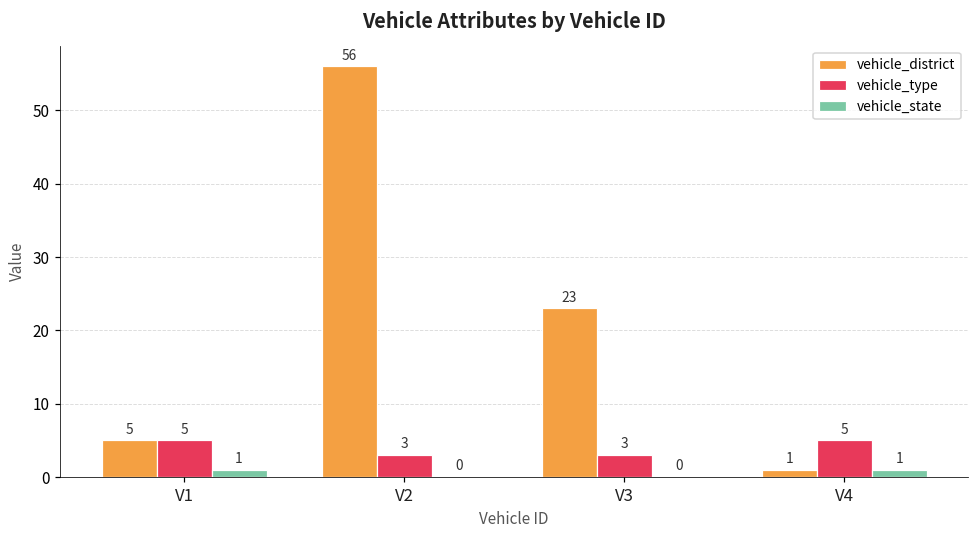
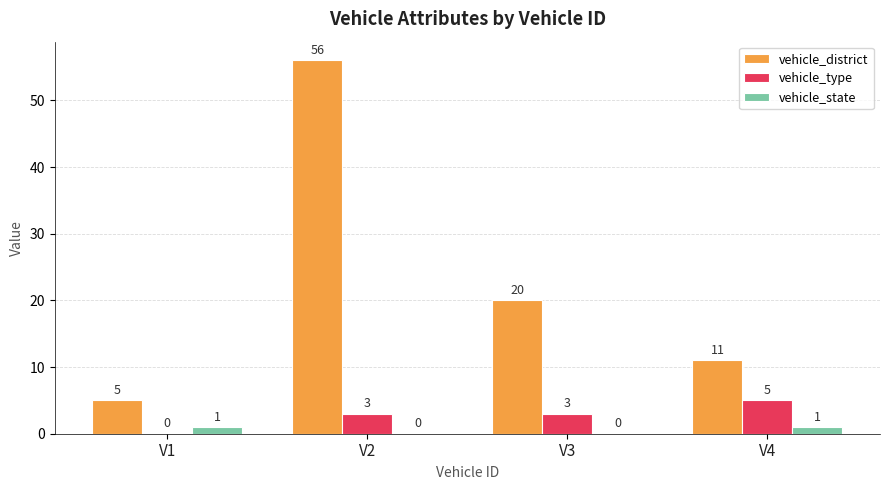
vehicle_type, V1: 5 -> 0
vehicle_district, V3: 23 -> 20
vehicle_district, V4: 1 -> 11
